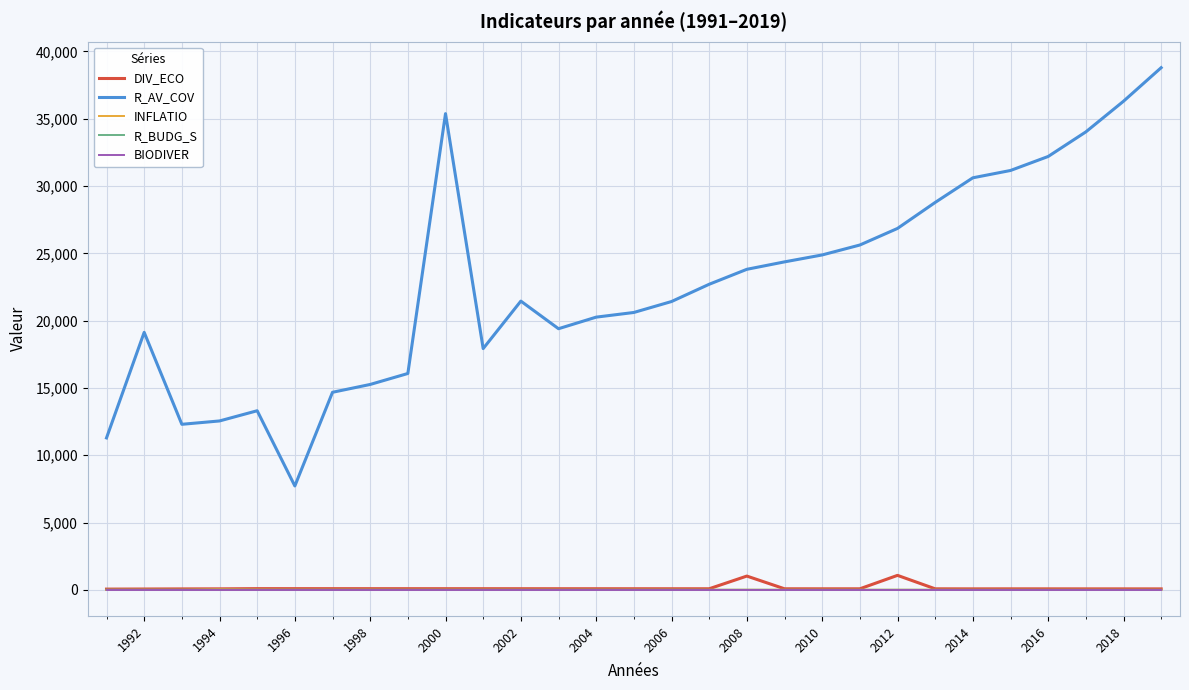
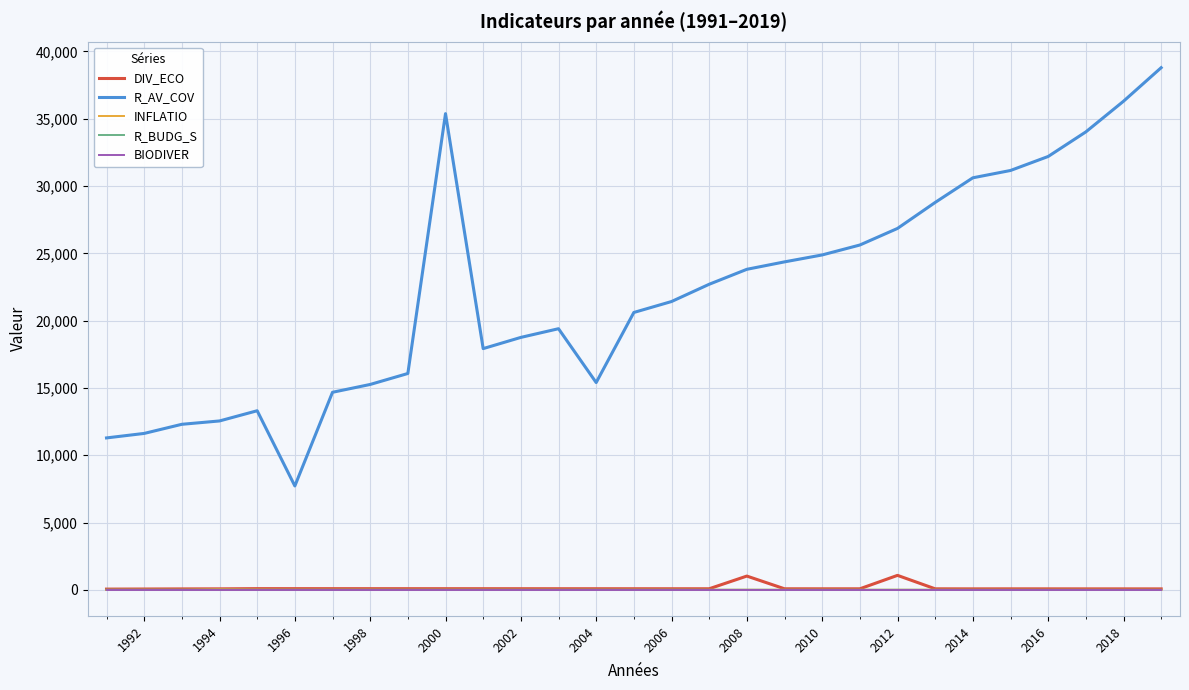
R_AV_COV, 1992: 19,100 -> 11,600
R_AV_COV, 2002: 21,500 -> 18,800
R_AV_COV, 2004: 20,300 -> 15,400
